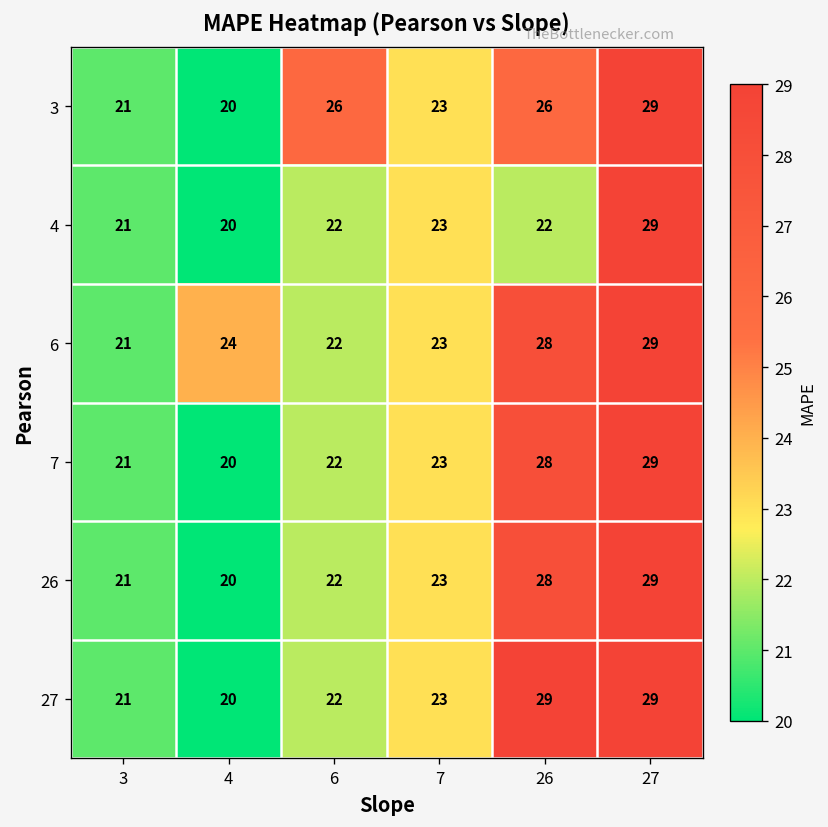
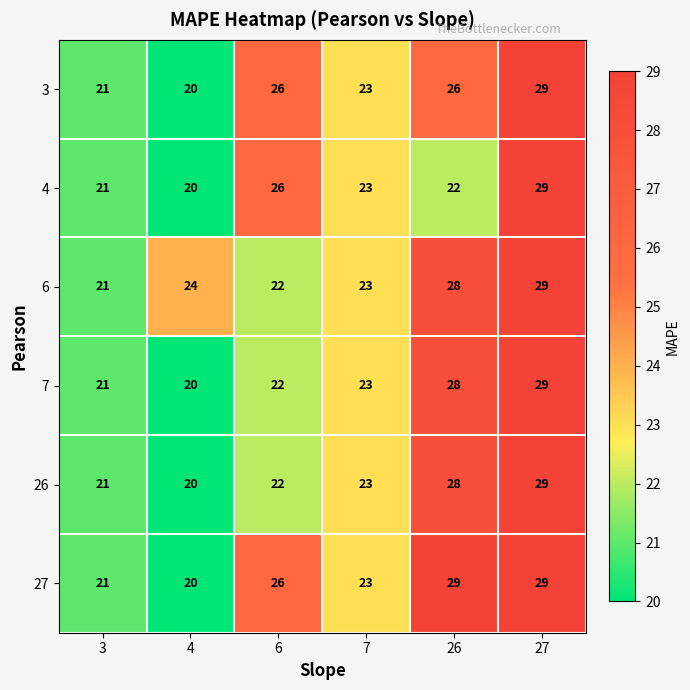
4, 6: 22 -> 26
27, 6: 22 -> 26
